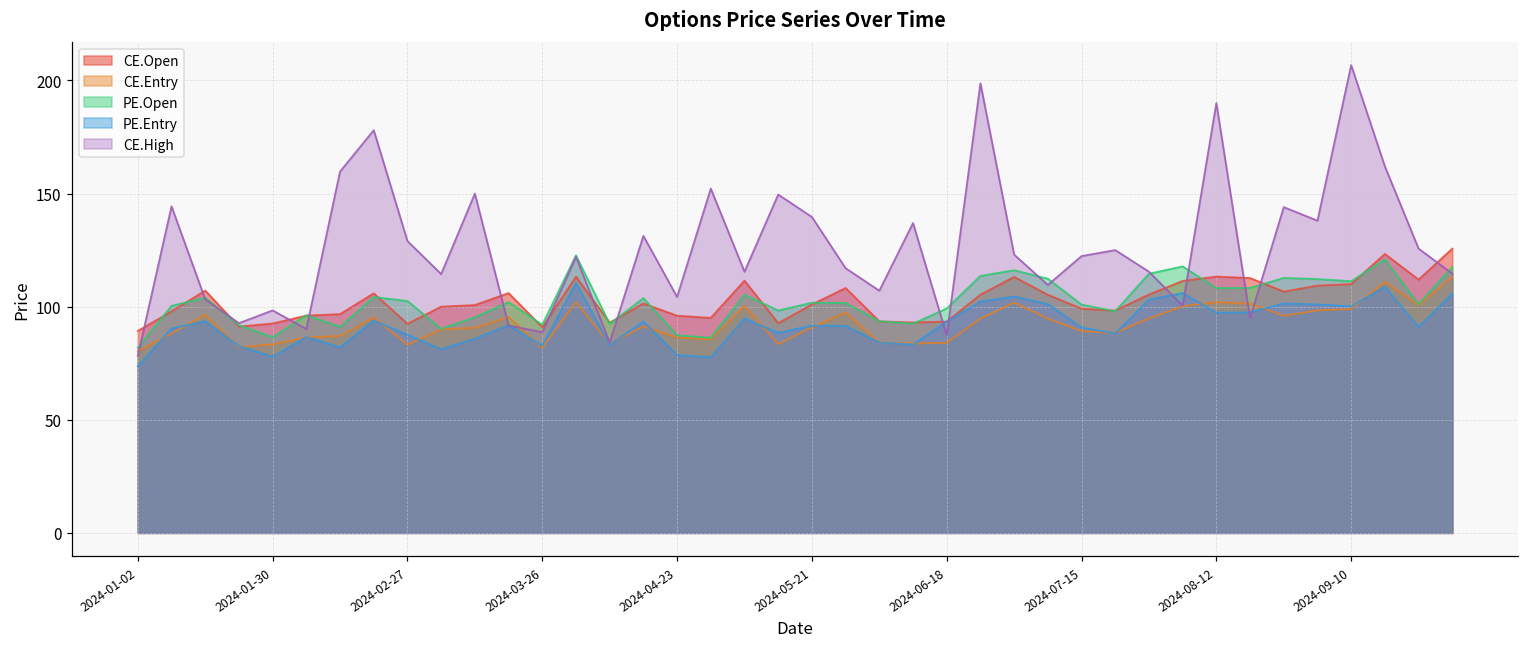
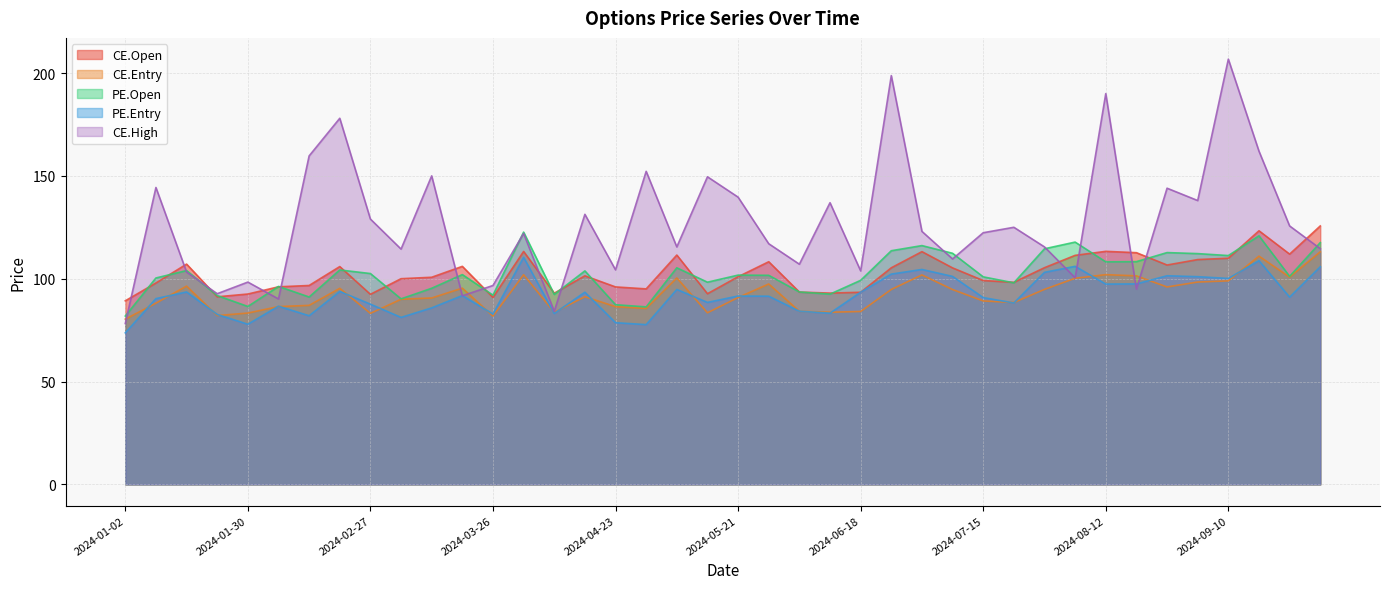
CE.High, 2024-03-26: 89 -> 97
CE.High, 2024-06-18: 87 -> 104
